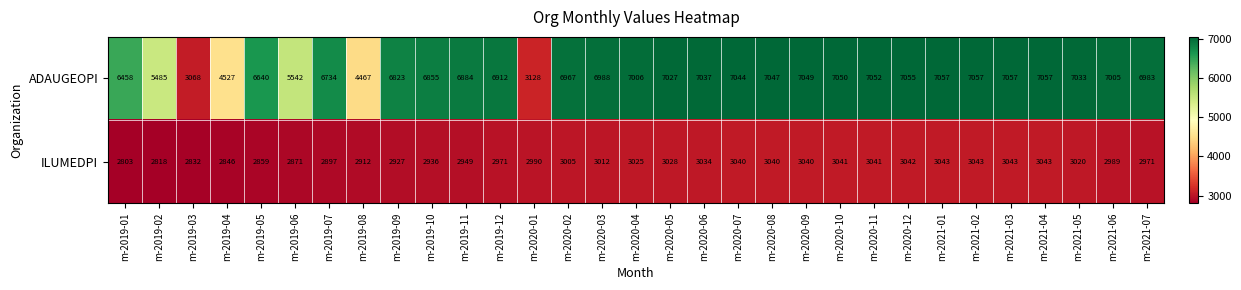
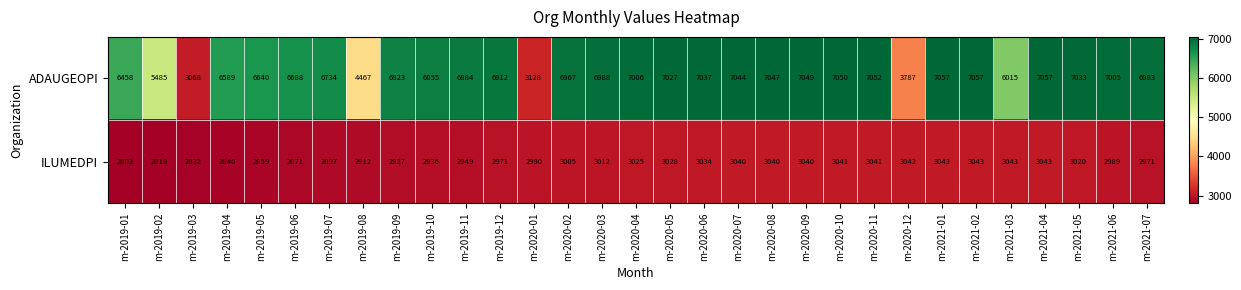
ADAUGEOPI, m-2019-04: 4527 -> 6589
ADAUGEOPI, m-2019-06: 5542 -> 6688
ADAUGEOPI, m-2020-12: 7055 -> 3787
ADAUGEOPI, m-2021-03: 7057 -> 6015
